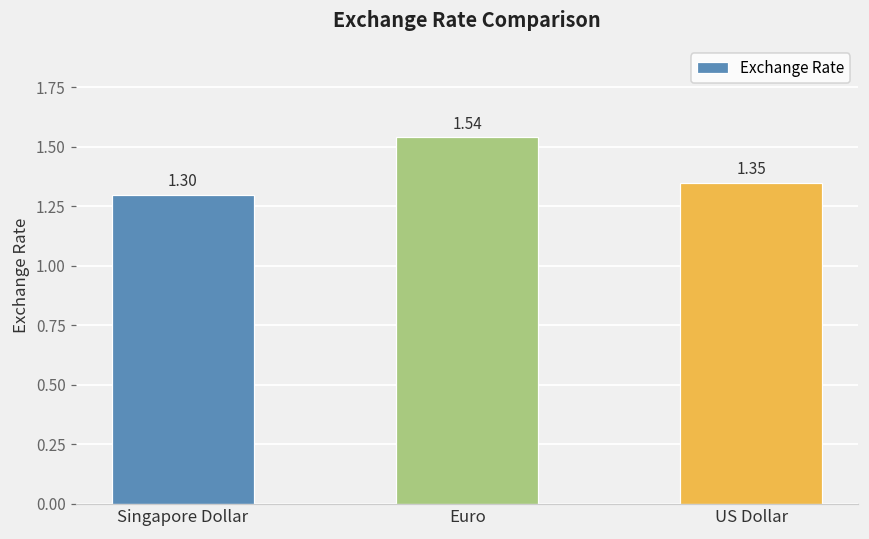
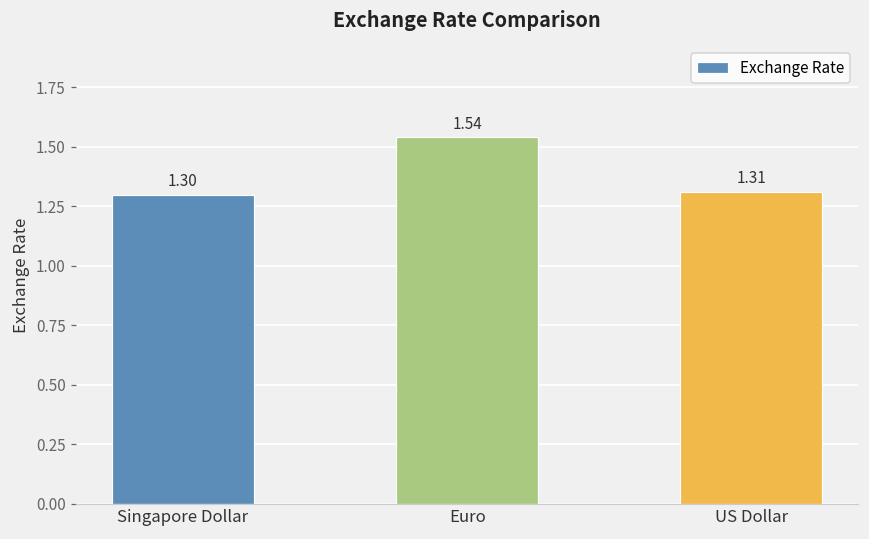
US Dollar: 1.35 -> 1.31
